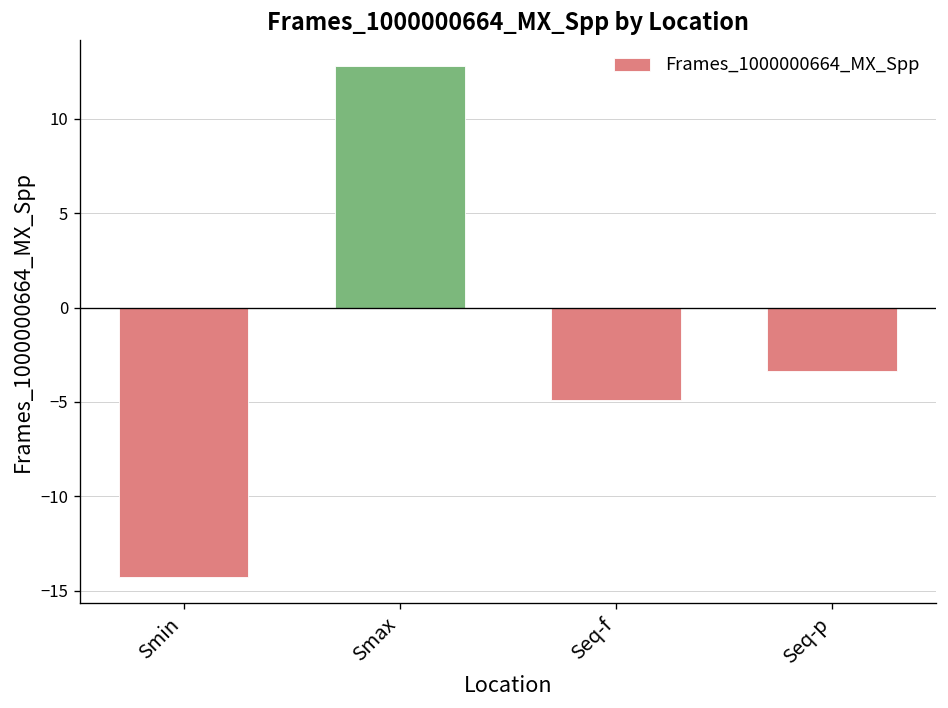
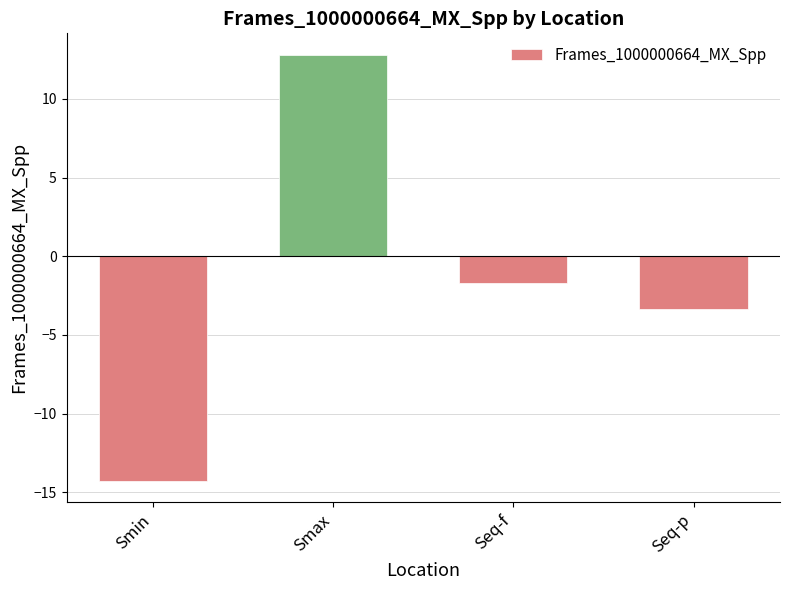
Seq-f: -4.9 -> -1.7
